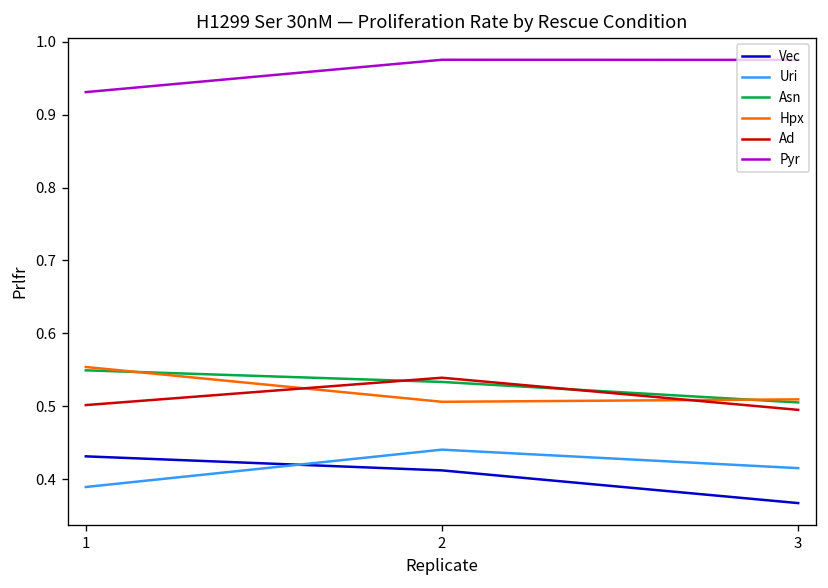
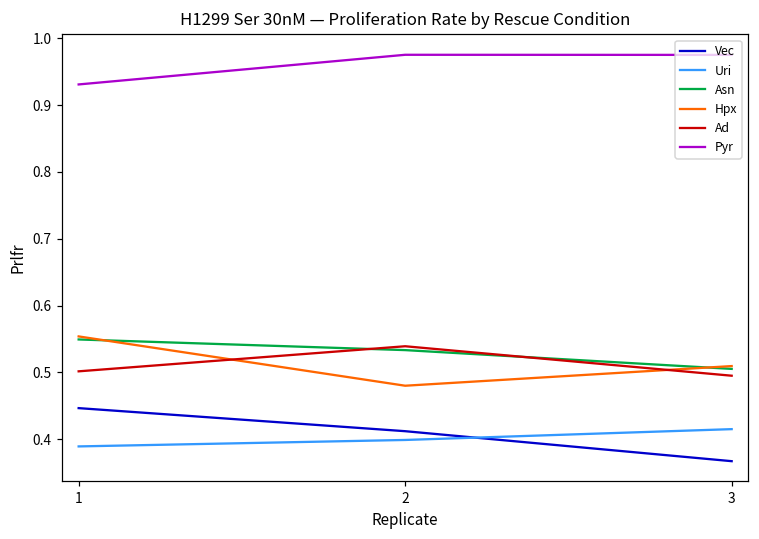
Vec, 1: 0.43 -> 0.45
Uri, 2: 0.44 -> 0.40
Hpx, 2: 0.51 -> 0.48
